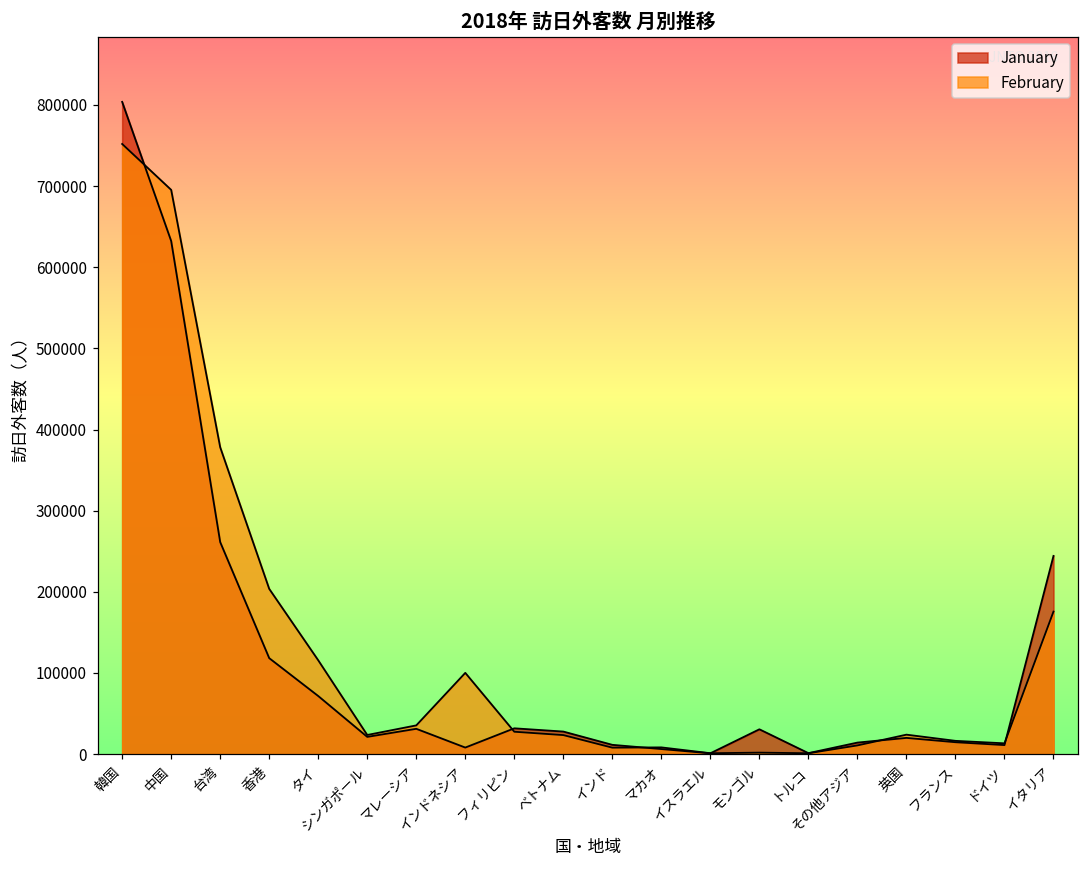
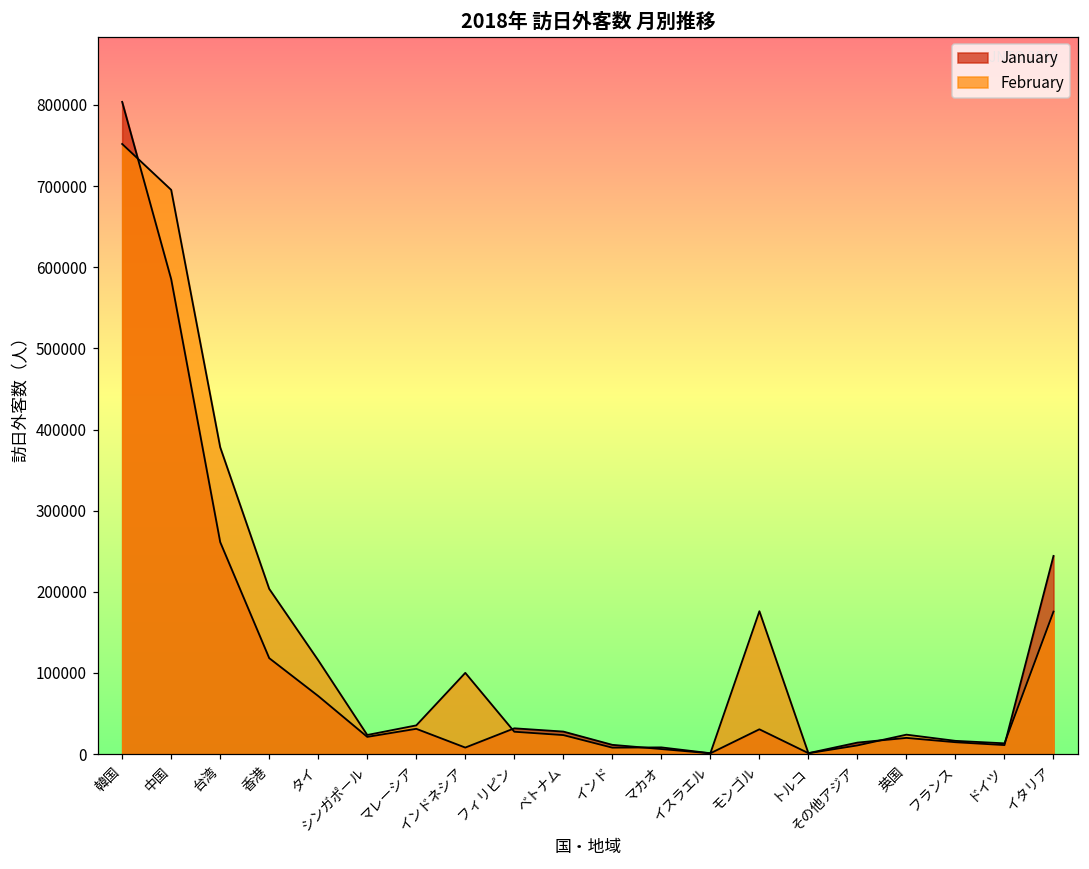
January, 中国: 630000 -> 590000
February, モンゴル: 0 -> 180000
